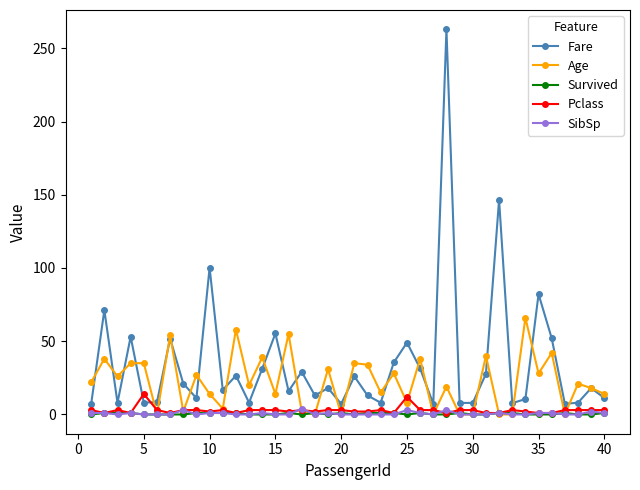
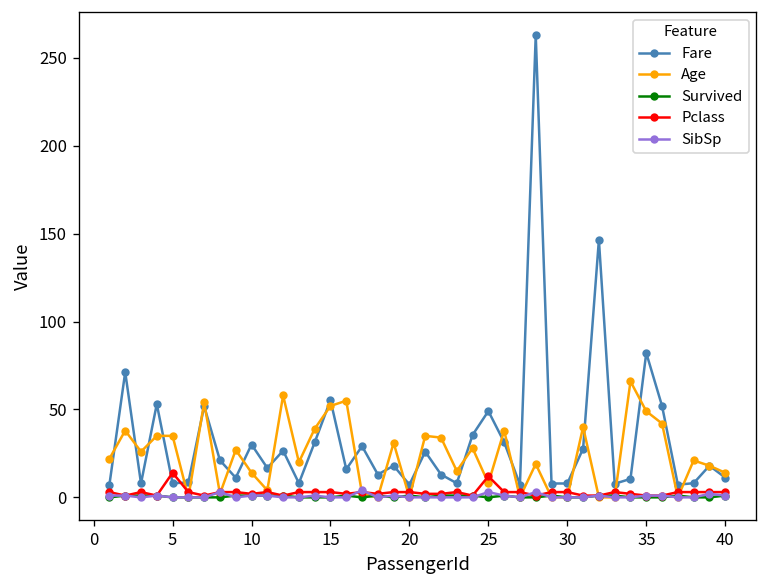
Fare, 10: 100 -> 30
Age, 15: 14 -> 52
Age, 35: 28 -> 49
